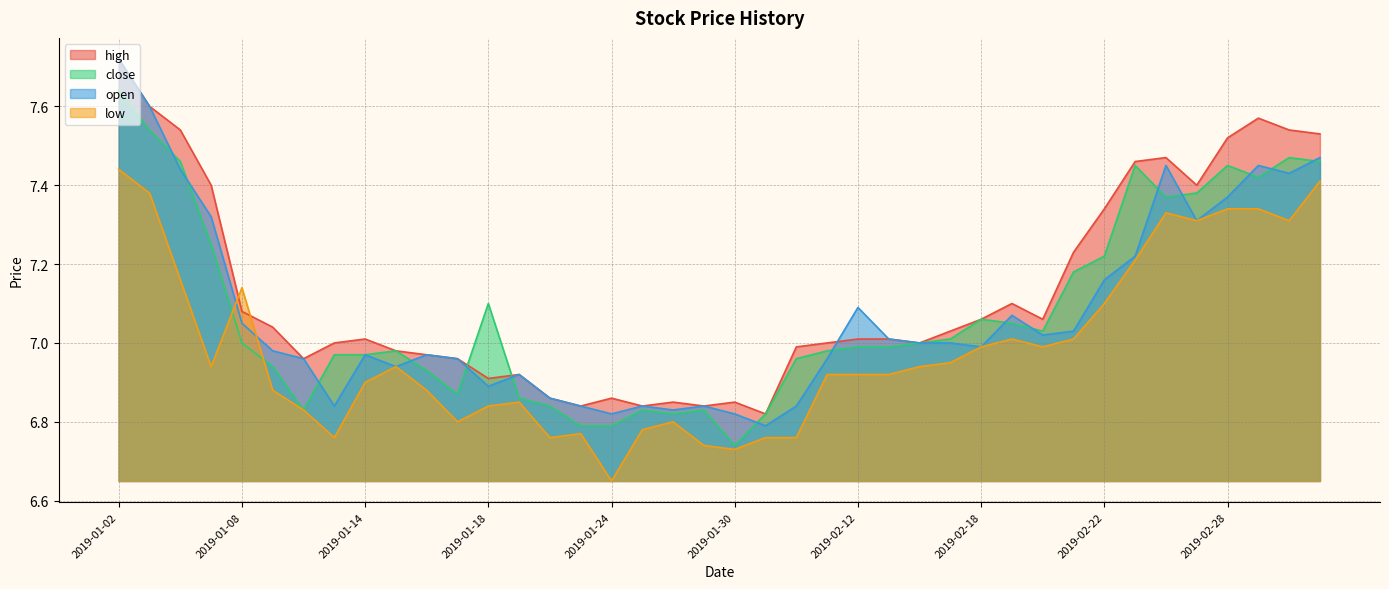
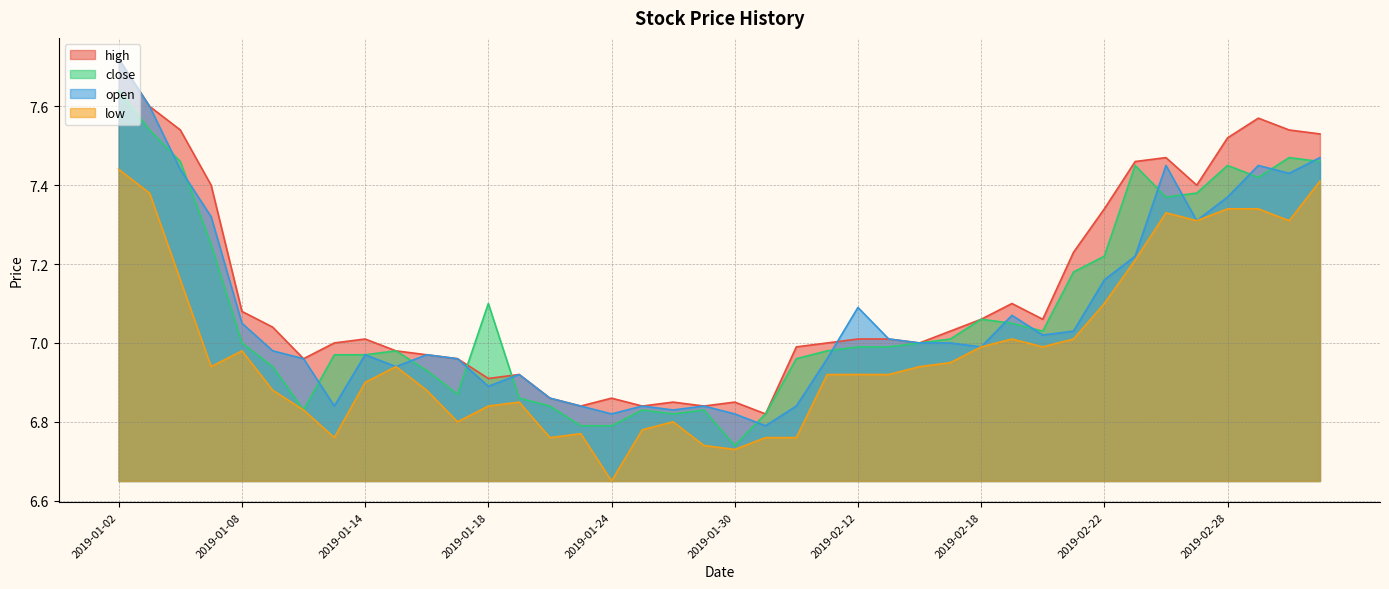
low, 2019-01-08: 7.14 -> 6.98
